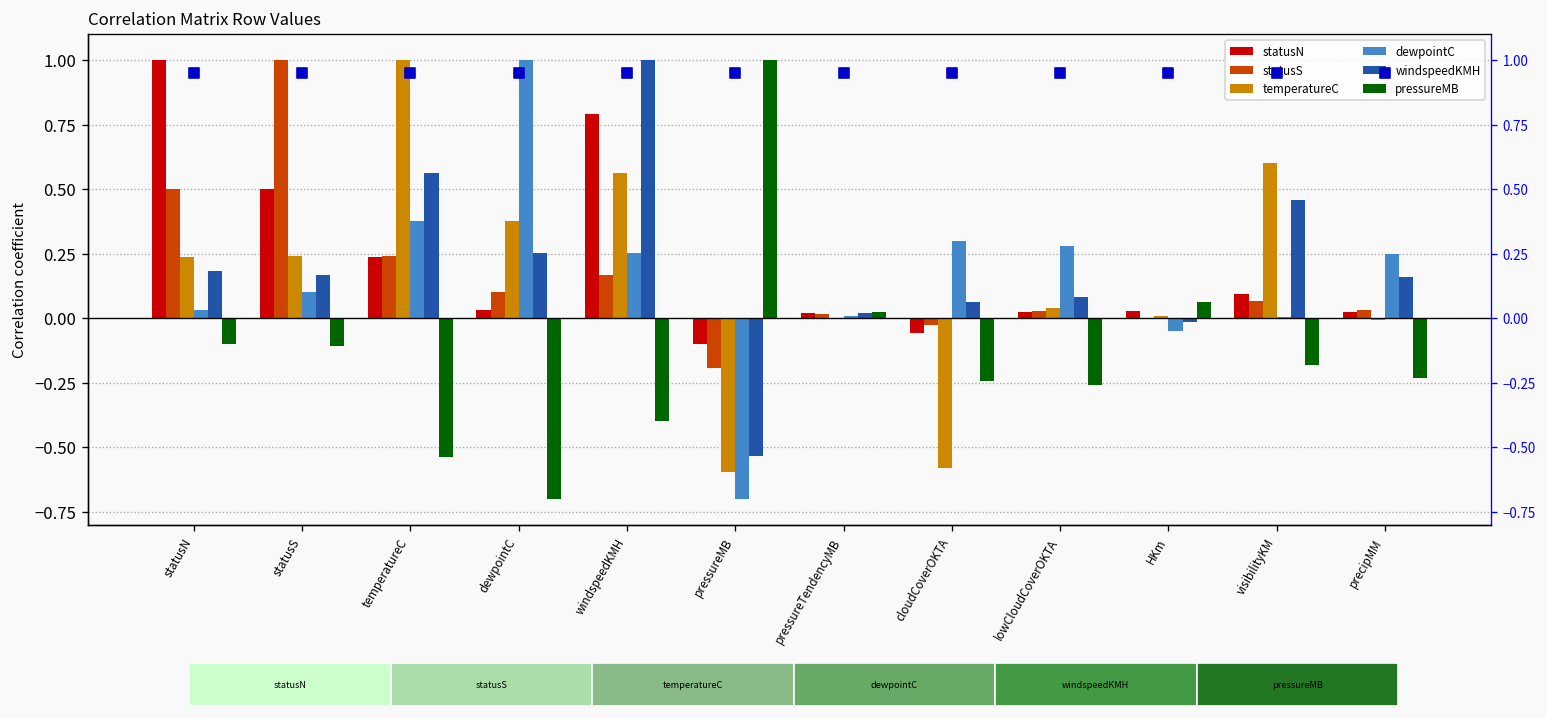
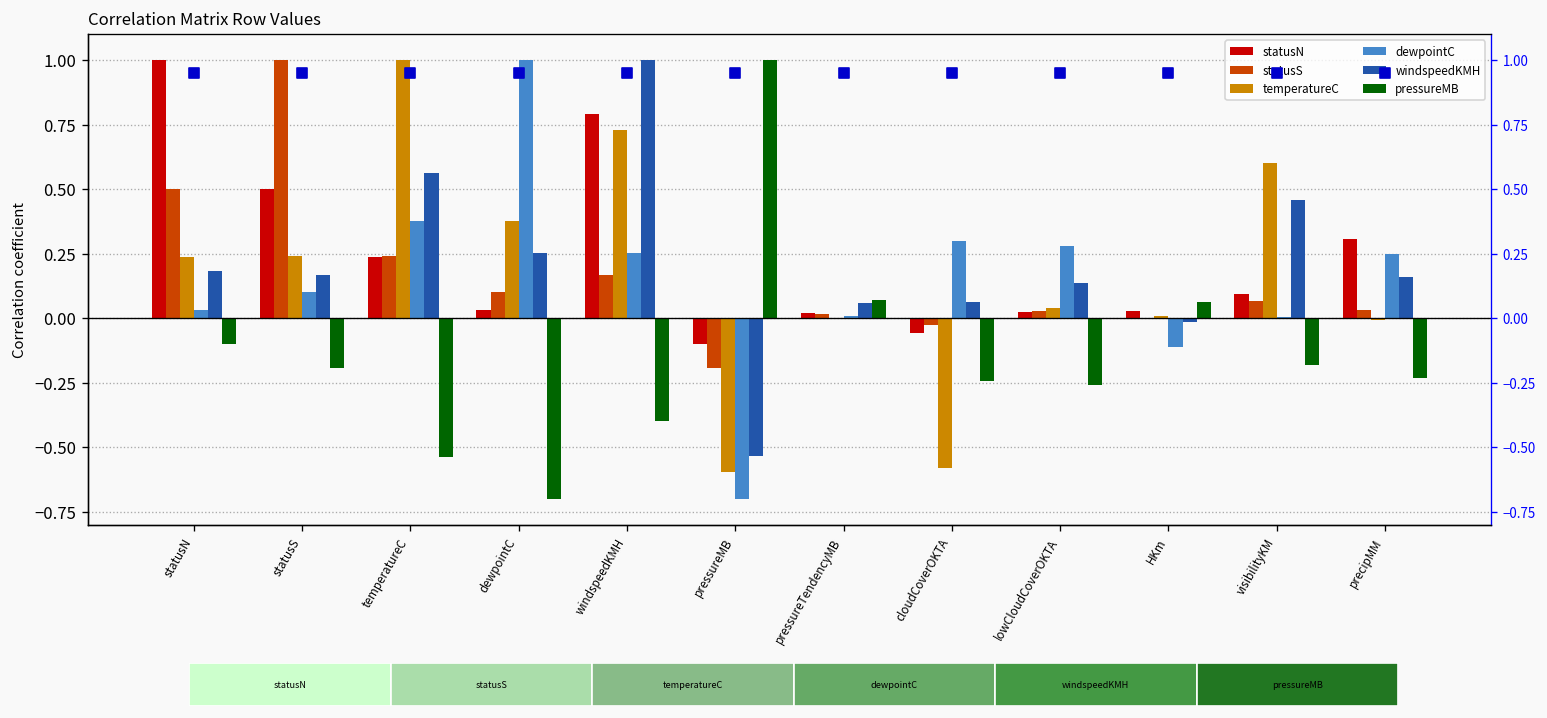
pressureMB, statusS: -0.11 -> -0.19
temperatureC, windspeedKMH: 0.56 -> 0.73
windspeedKMH, pressureTendencyMB: 0.02 -> 0.06
pressureMB, pressureTendencyMB: 0.02 -> 0.07
windspeedKMH, lowCloudCoverOKTA: 0.08 -> 0.13
dewpointC, HKm: -0.05 -> -0.11
statusN, precipMM: 0.02 -> 0.31
